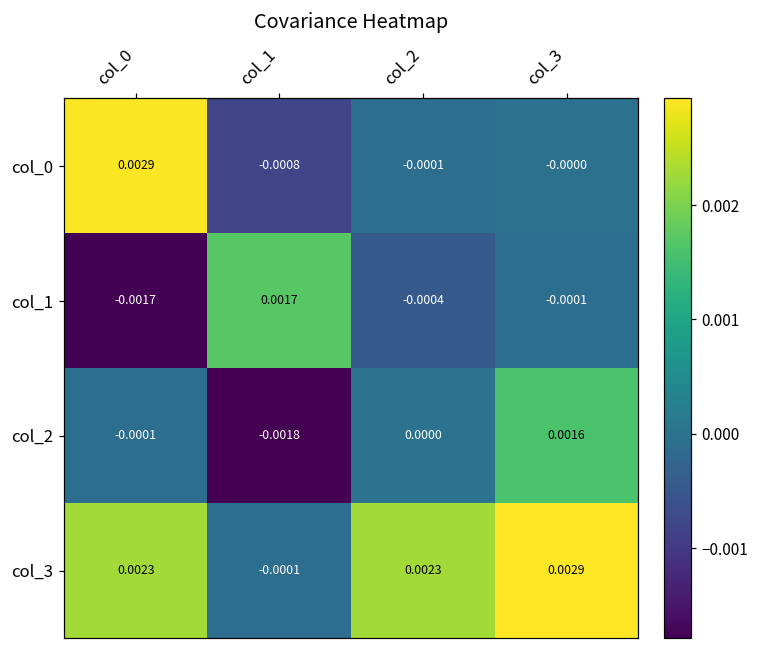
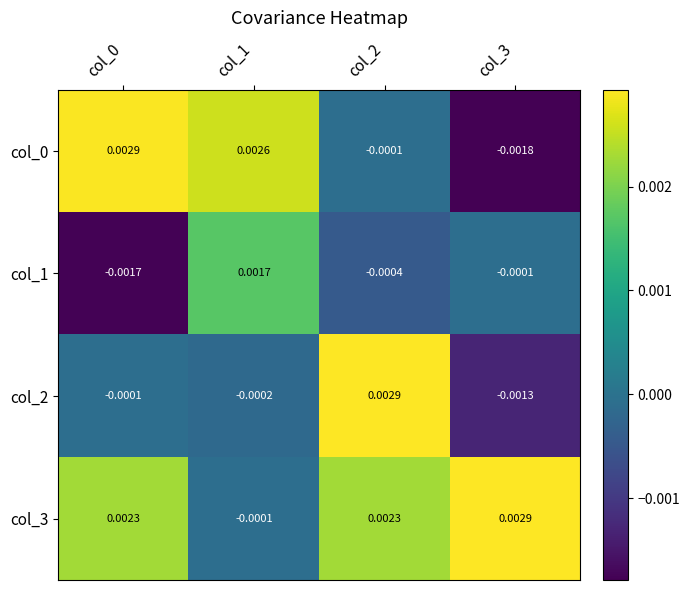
col_0, col_1: -0.0008 -> 0.0026
col_0, col_3: -0.0000 -> -0.0018
col_2, col_1: -0.0018 -> -0.0002
col_2, col_2: 0.0000 -> 0.0029
col_2, col_3: 0.0016 -> -0.0013
